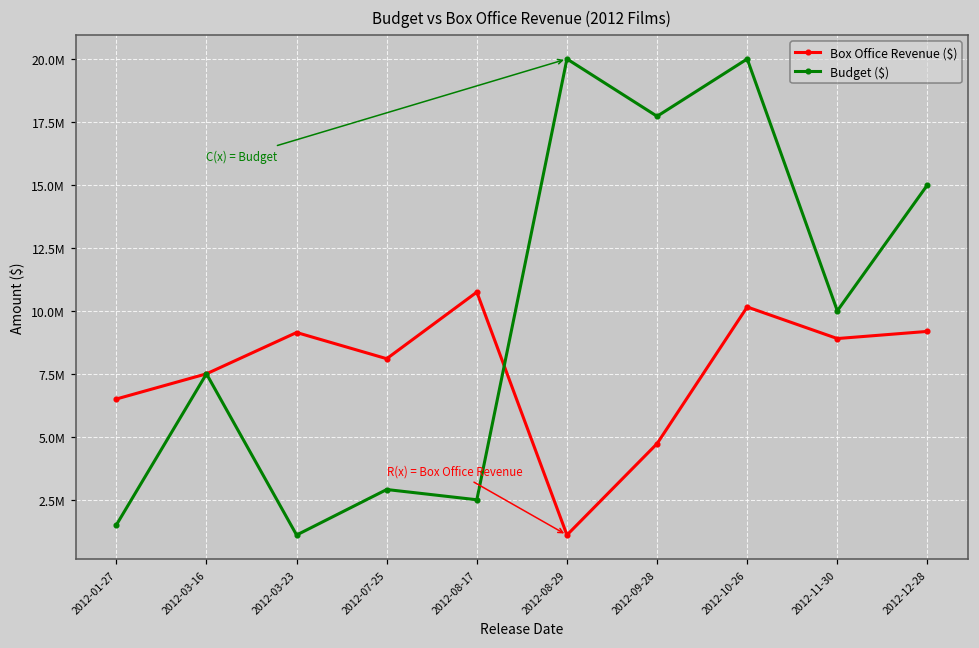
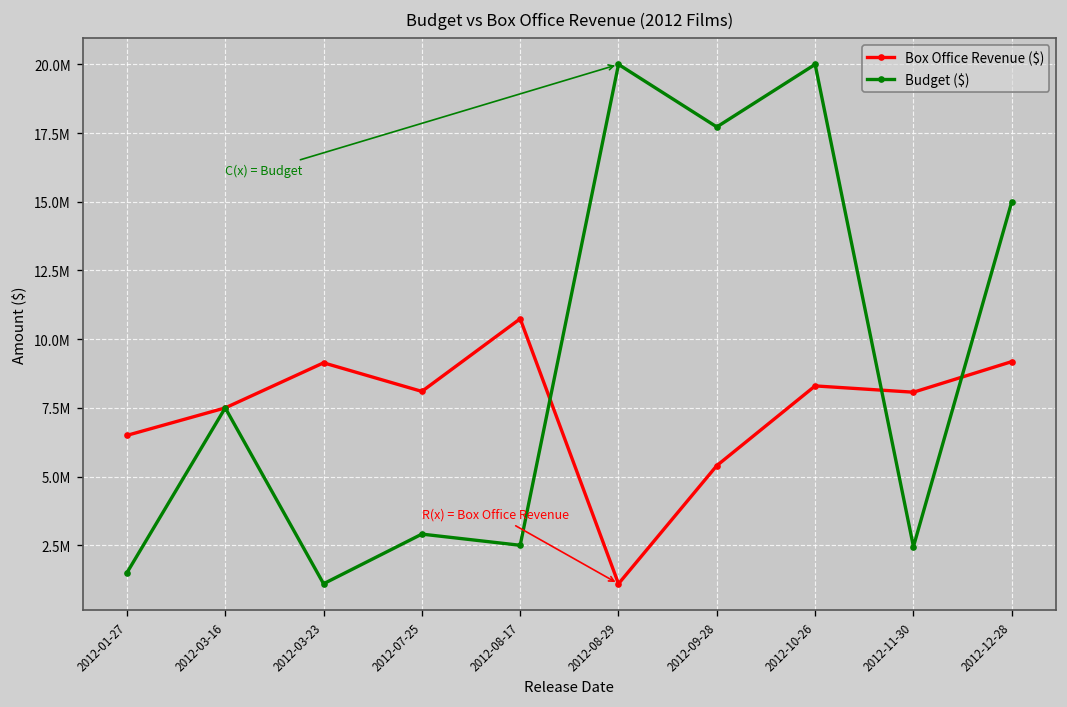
Box Office Revenue ($), 2012-09-28: 4700000 -> 5400000
Box Office Revenue ($), 2012-10-26: 10200000 -> 8300000
Box Office Revenue ($), 2012-11-30: 8900000 -> 8100000
Budget ($), 2012-11-30: 10000000 -> 2500000
